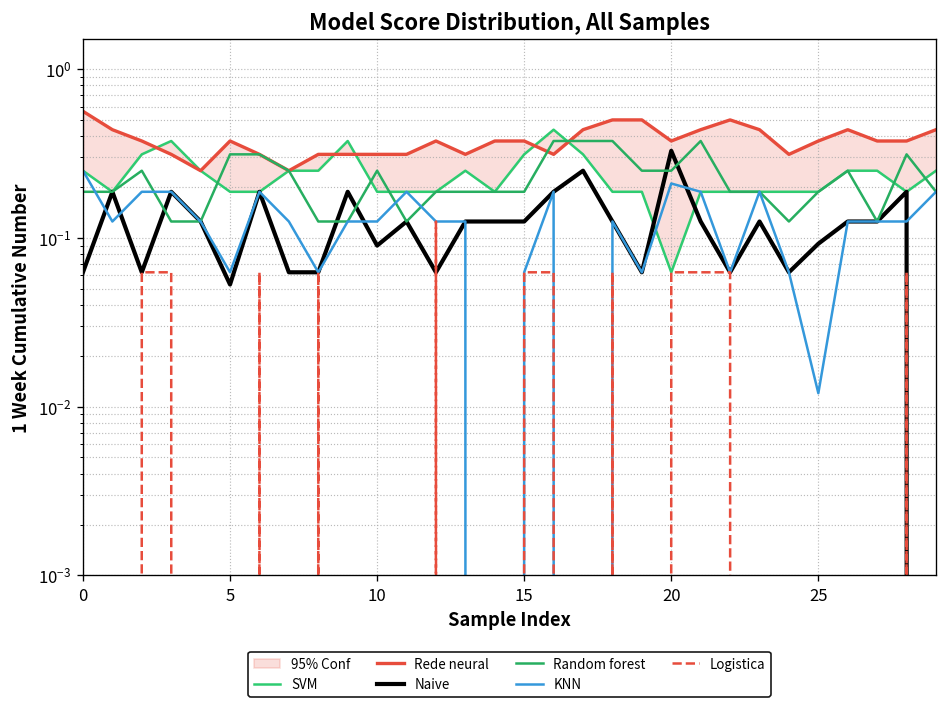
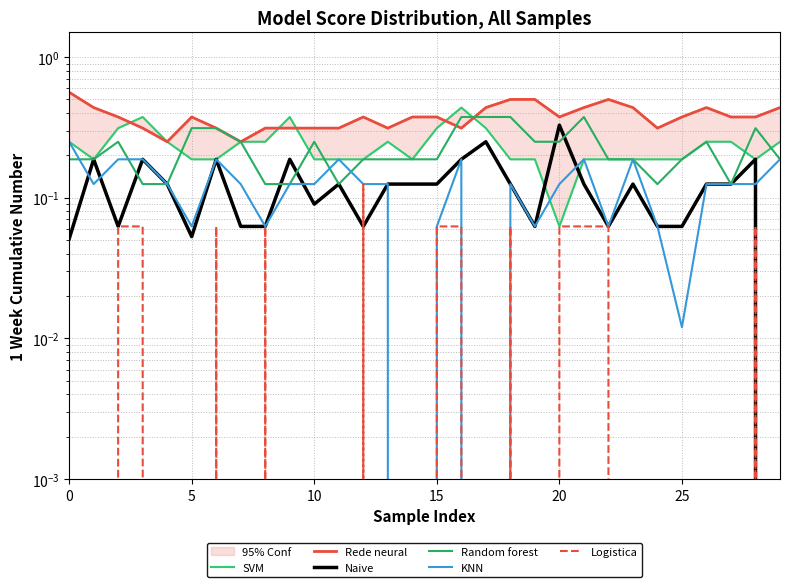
Naive, 0: 0.06 -> 0.051
KNN, 20: 0.21 -> 0.13
Naive, 25: 0.09 -> 0.06
